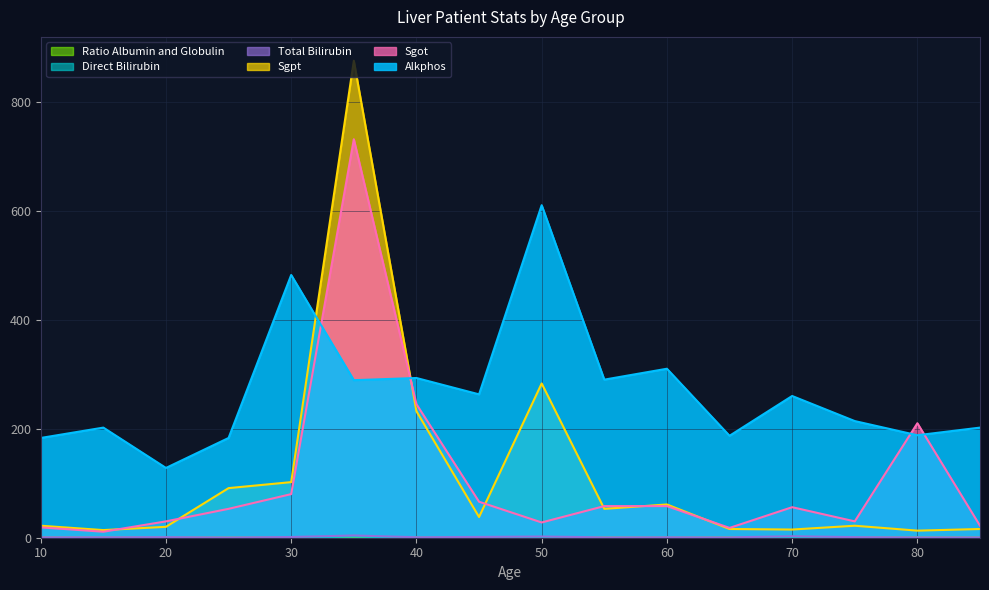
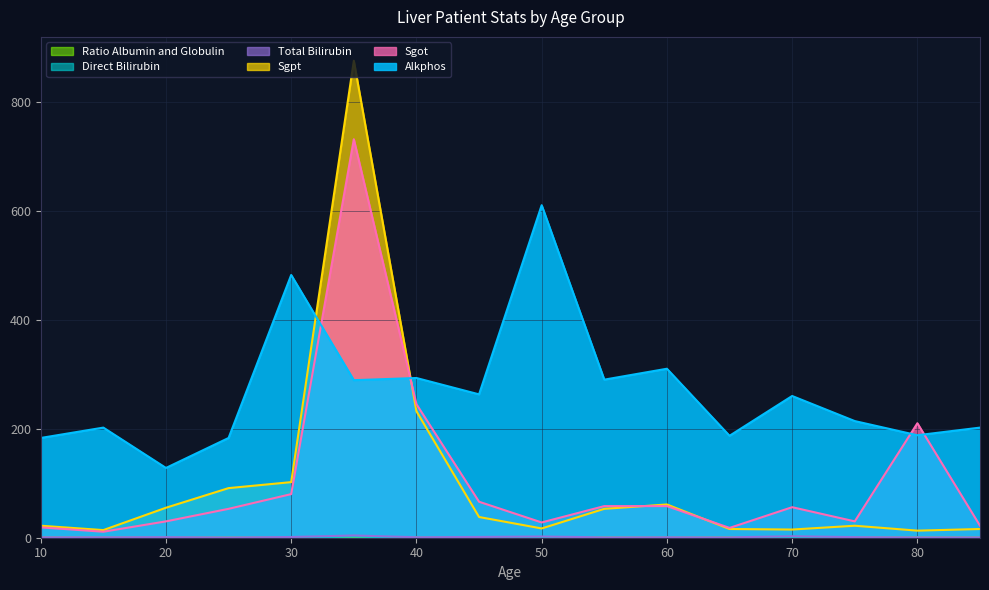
Sgpt, 20: 20 -> 60
Sgpt, 50: 280 -> 20
